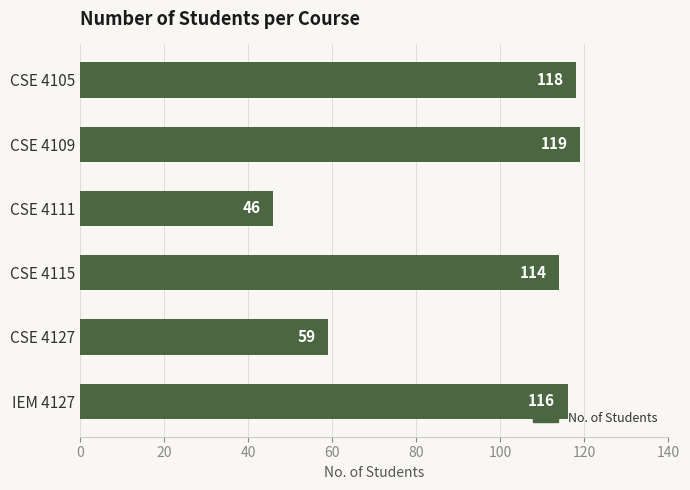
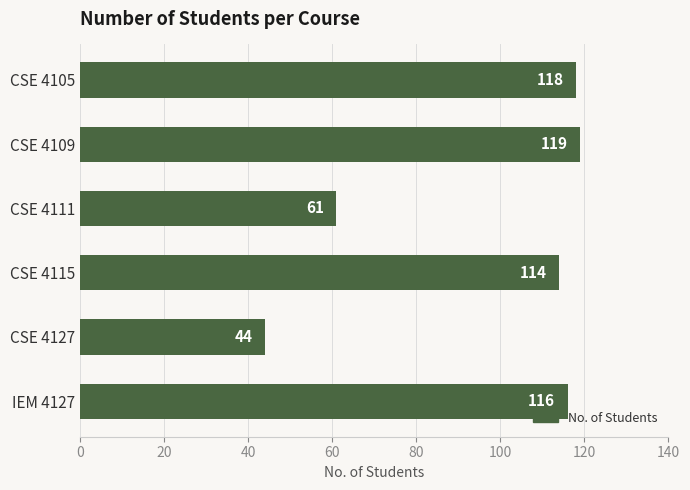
CSE 4111: 46 -> 61
CSE 4127: 59 -> 44
